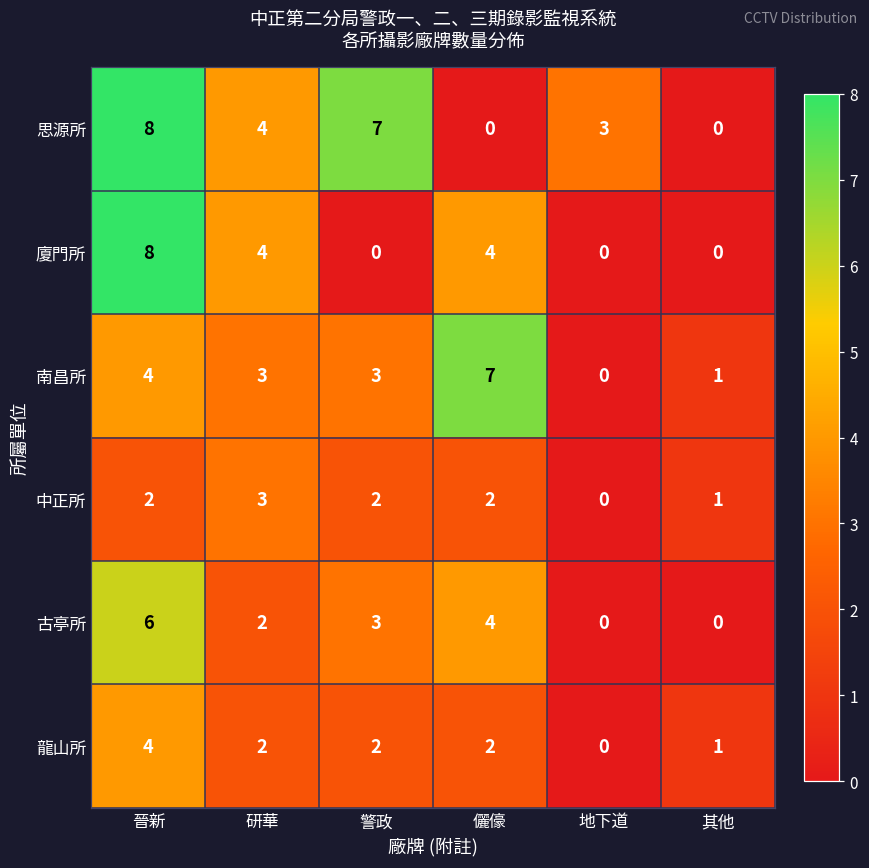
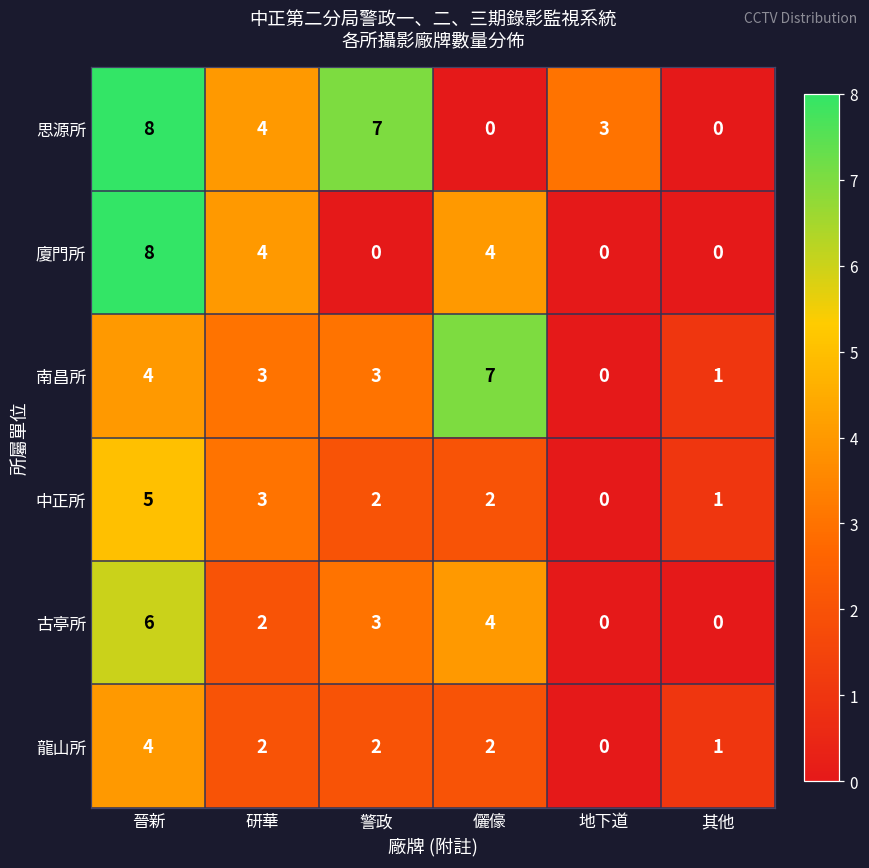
中正所, 晉新: 2 -> 5
